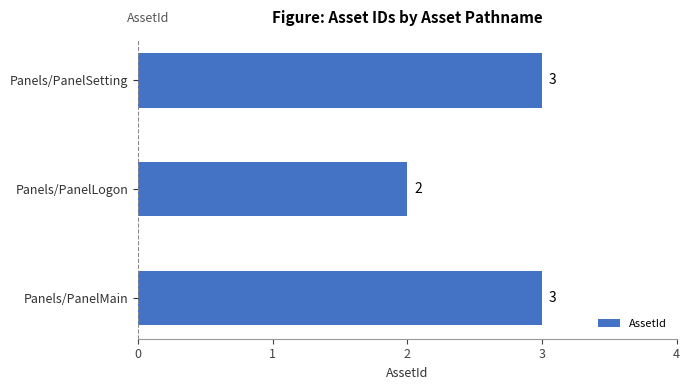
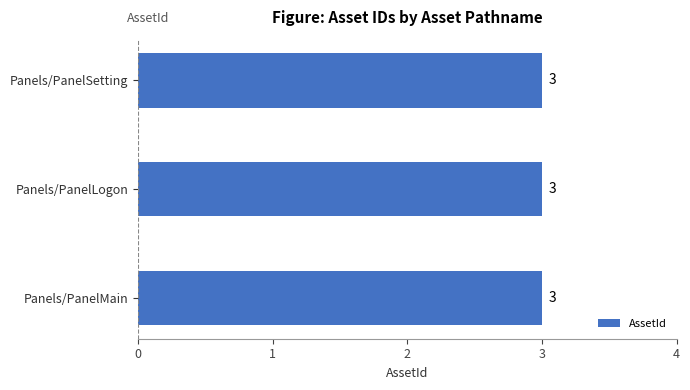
Panels/PanelLogon: 2 -> 3
